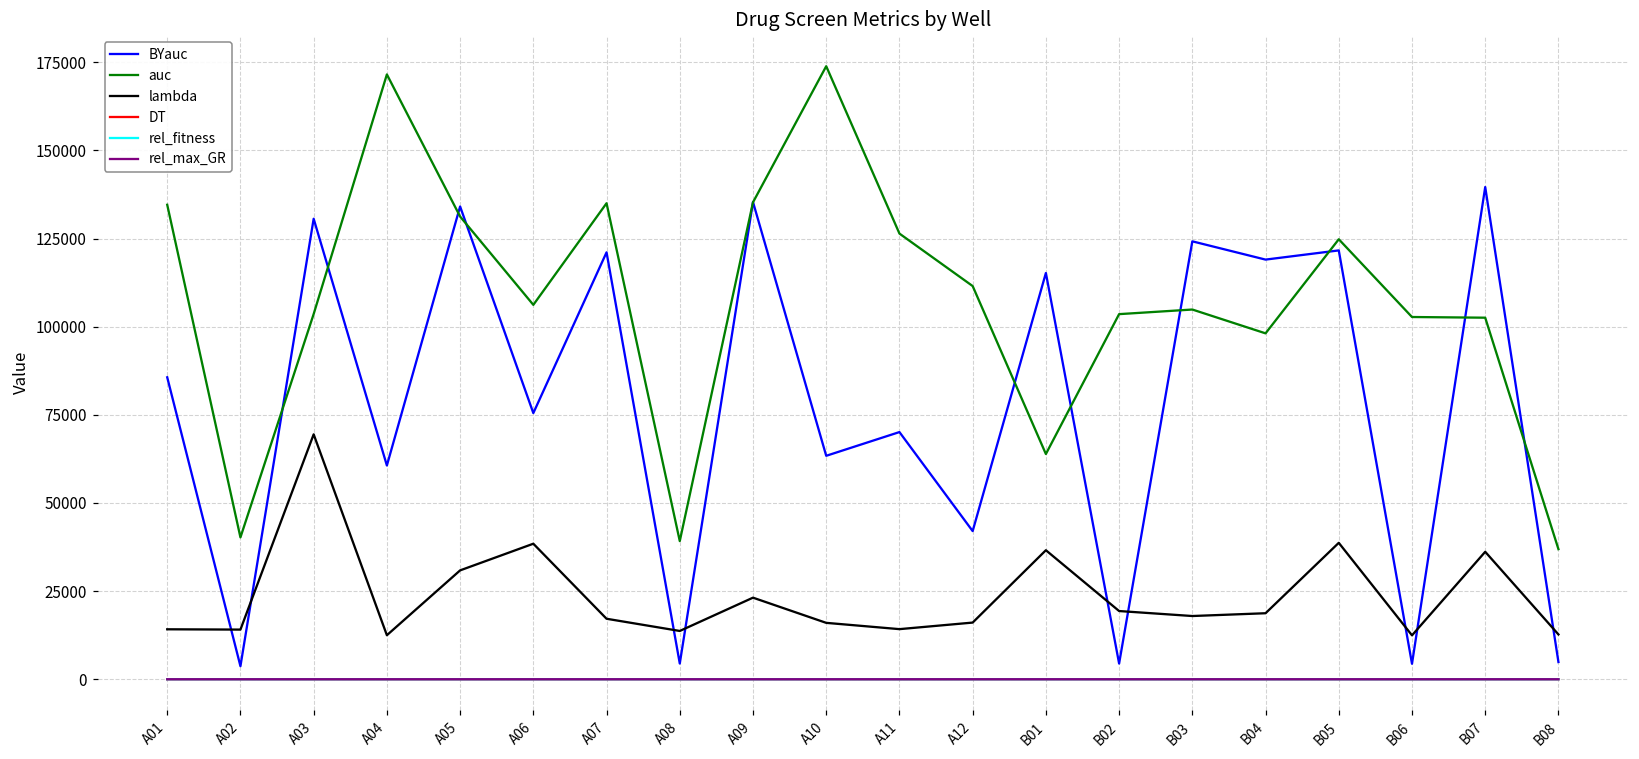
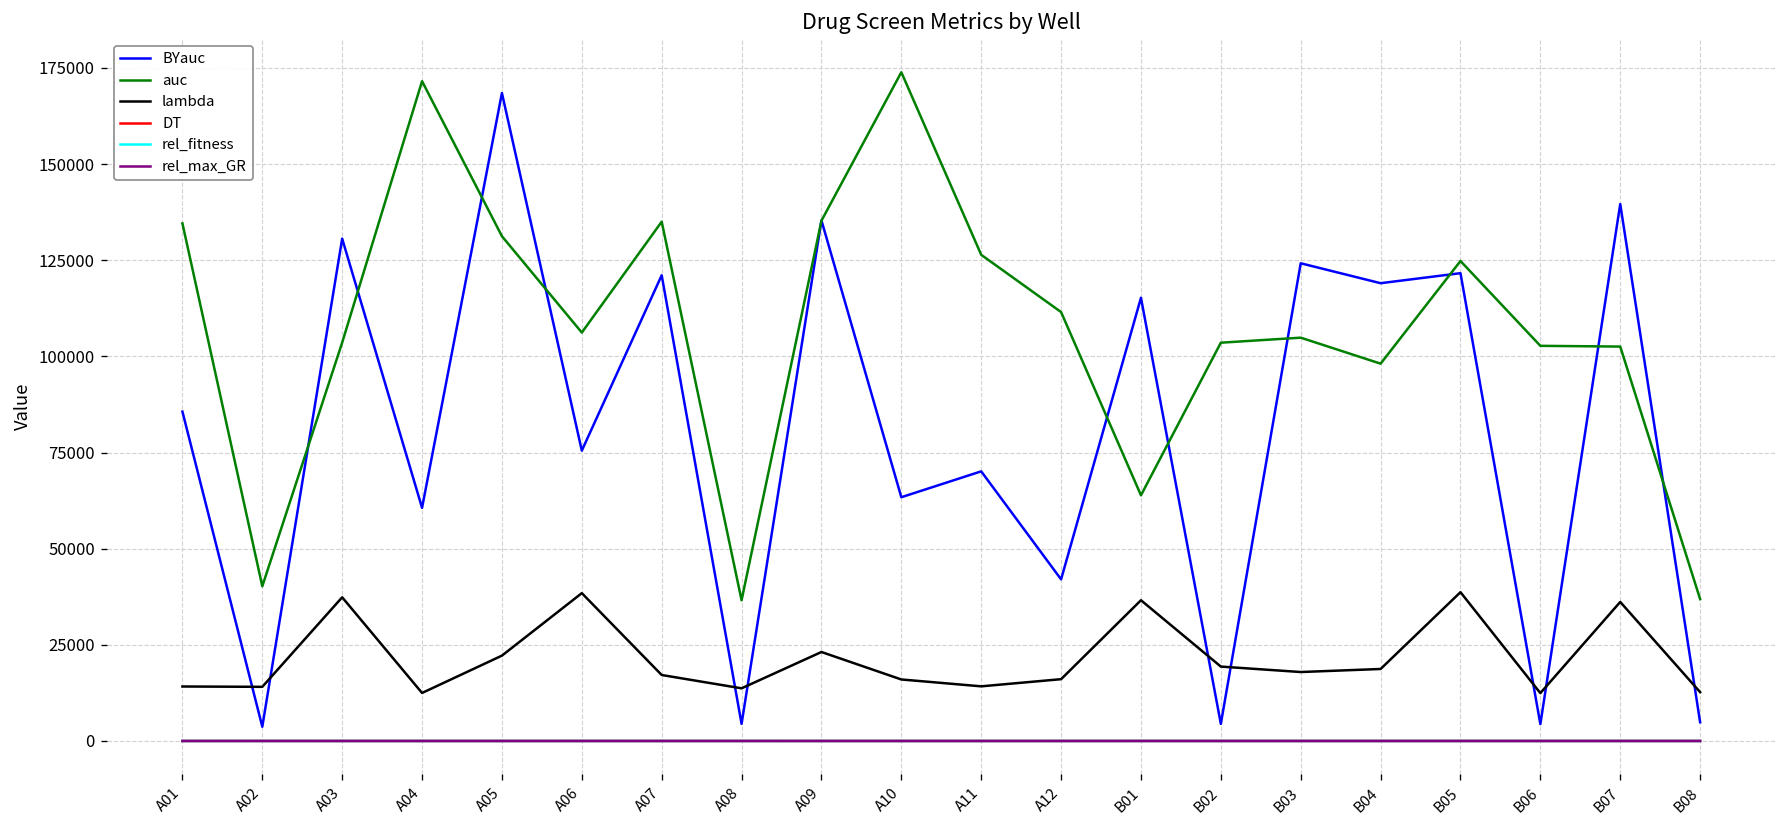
lambda, A03: 69000 -> 37000
BYauc, A05: 134000 -> 168000
lambda, A05: 31000 -> 22000
auc, A08: 39000 -> 37000
